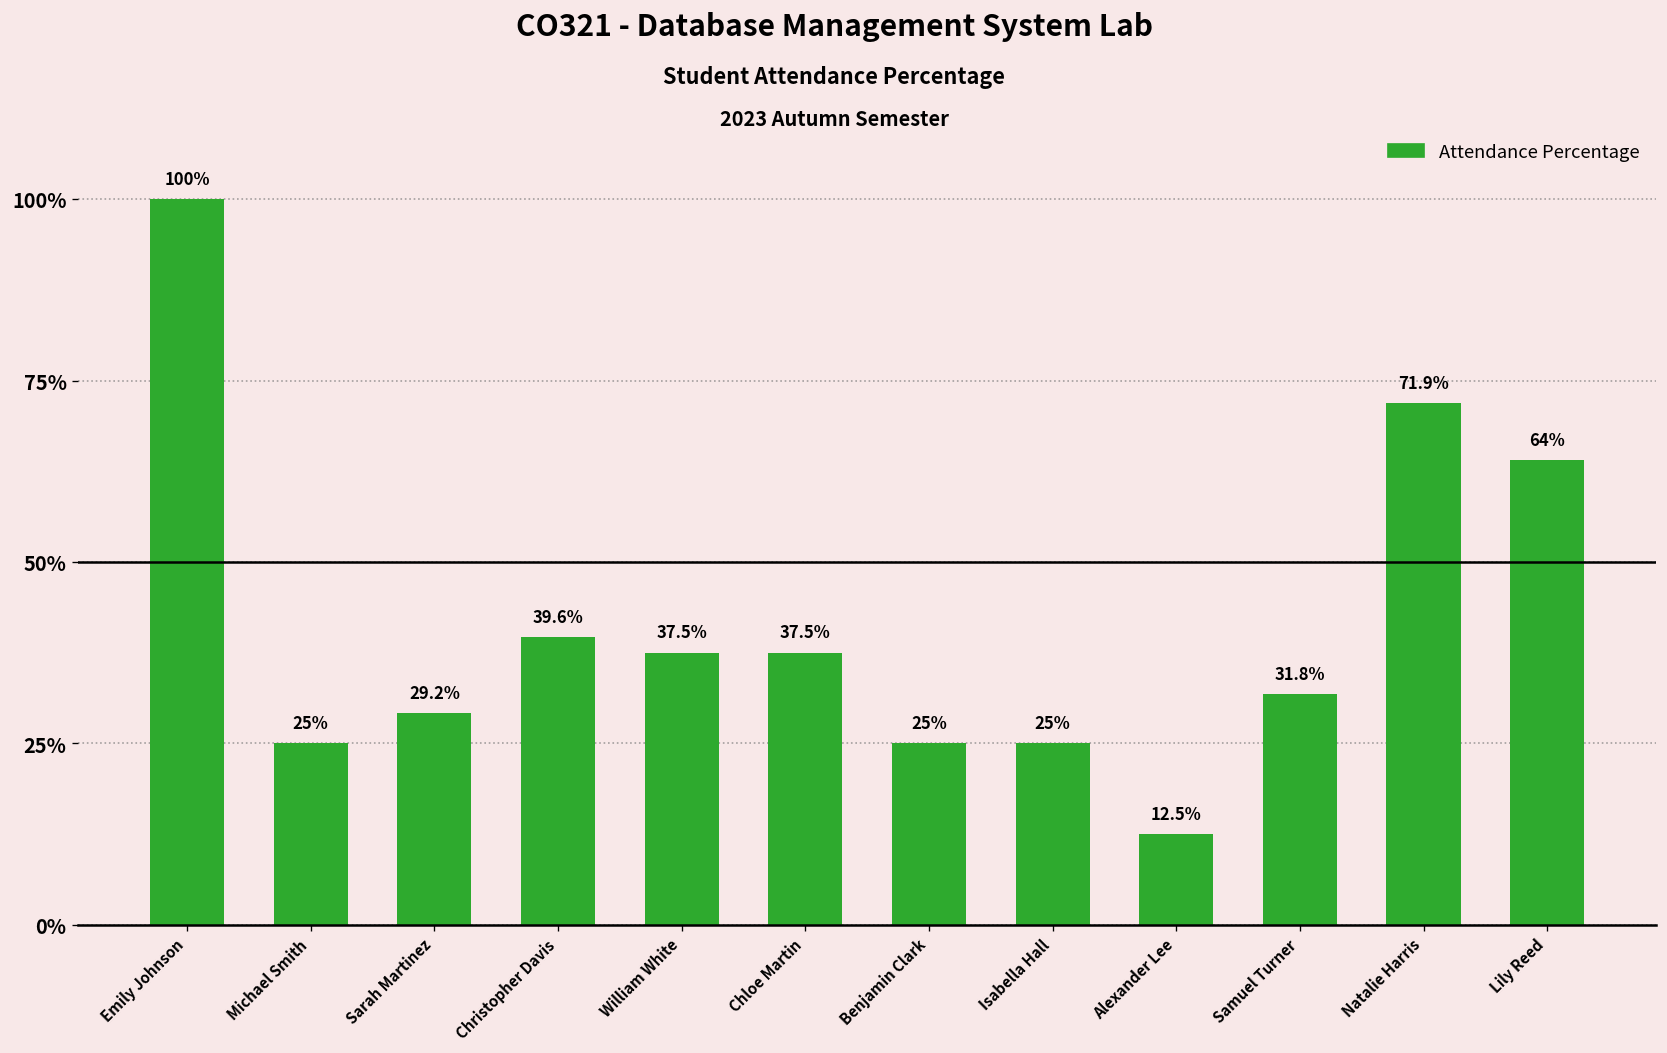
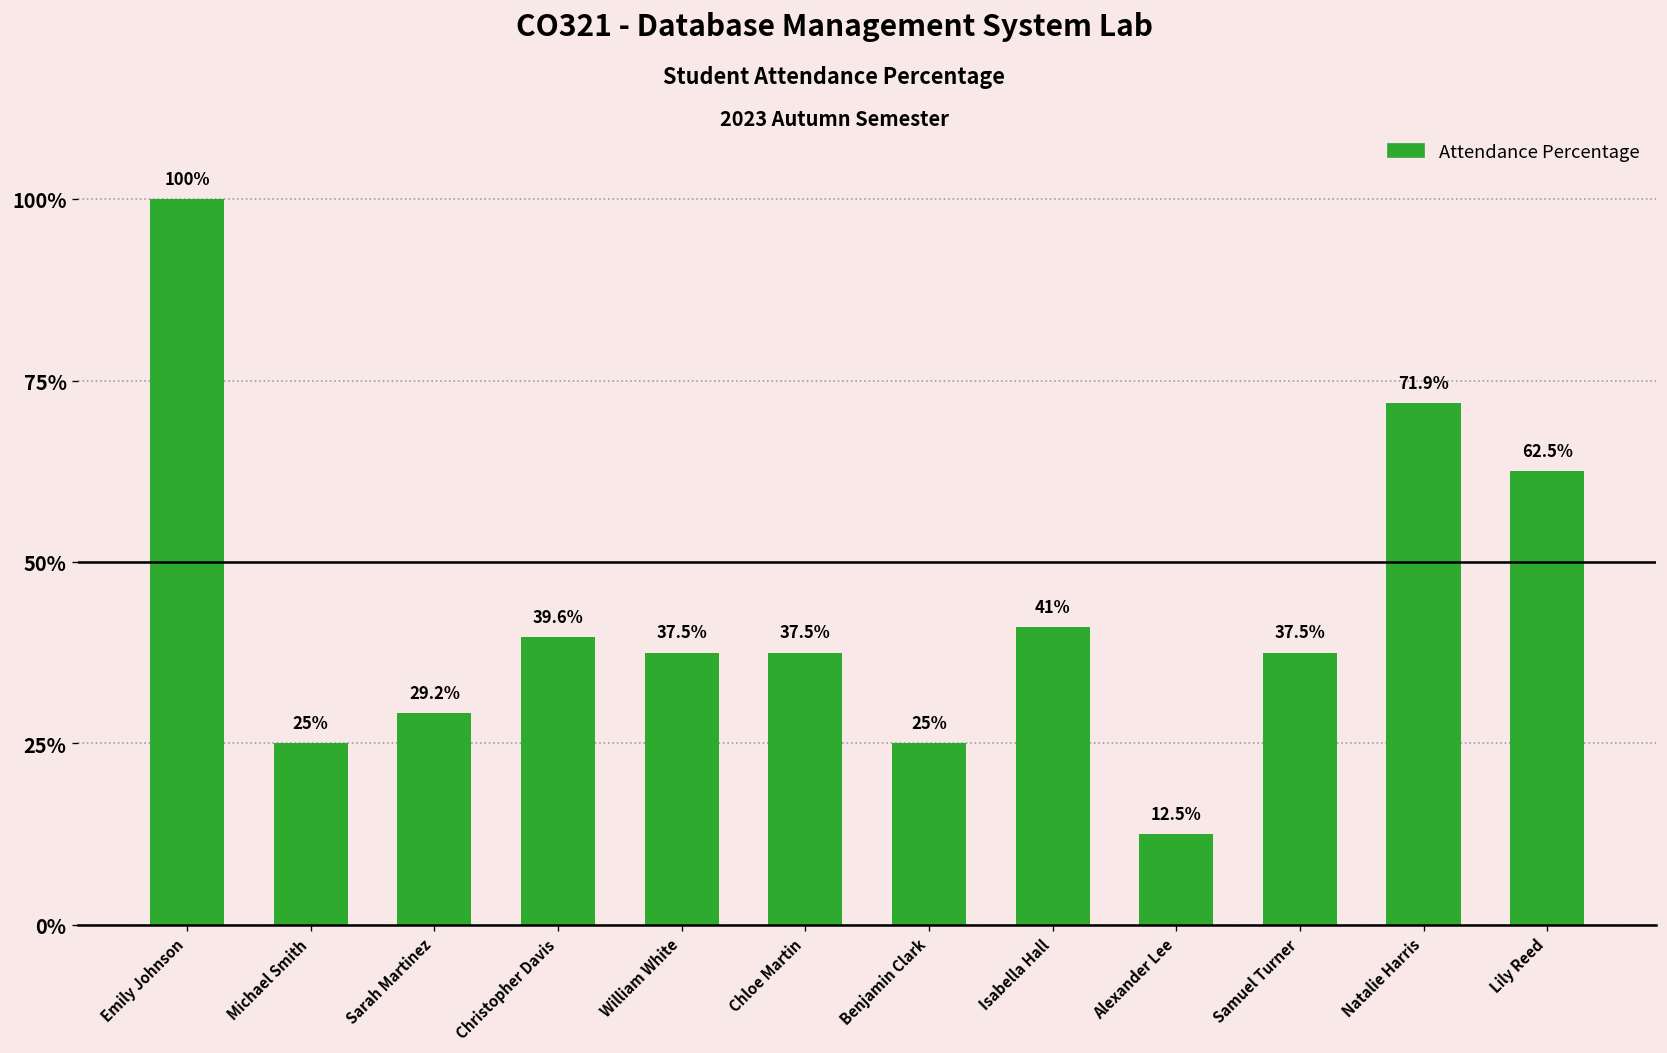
Isabella Hall: 25% -> 41%
Samuel Turner: 31.8% -> 37.5%
Lily Reed: 64% -> 62.5%
